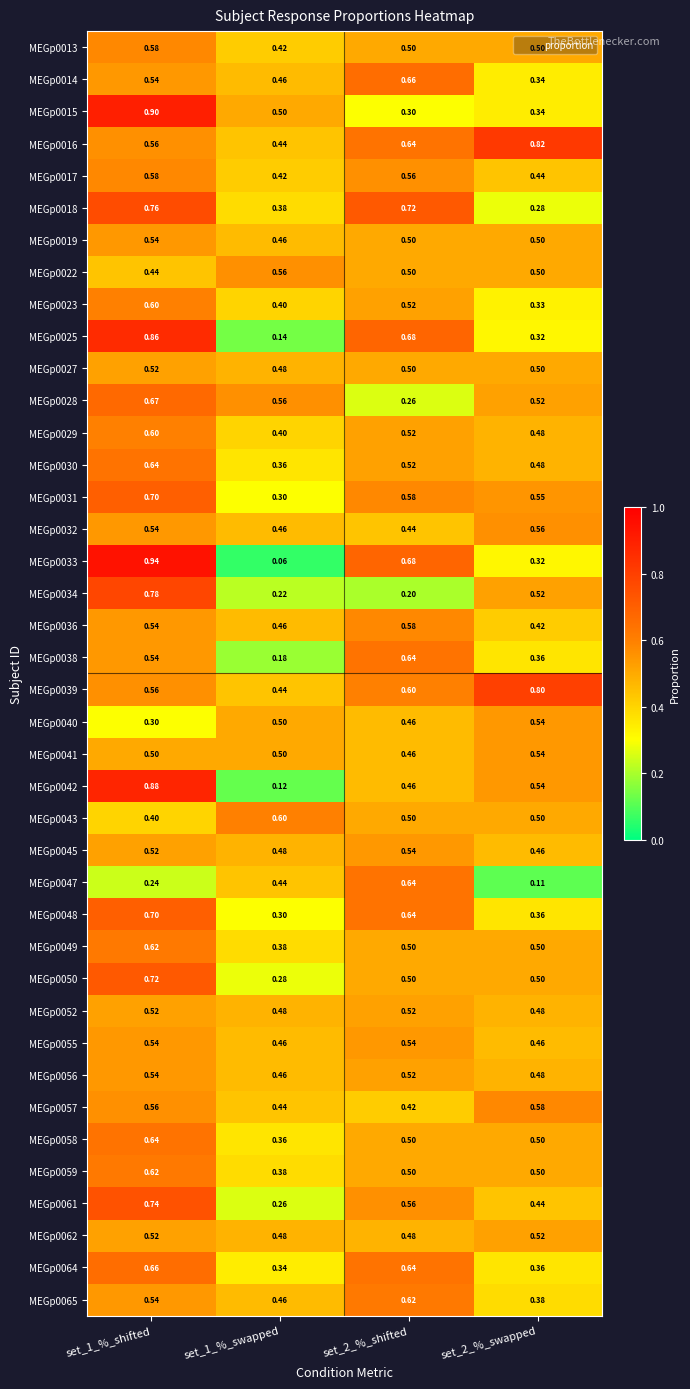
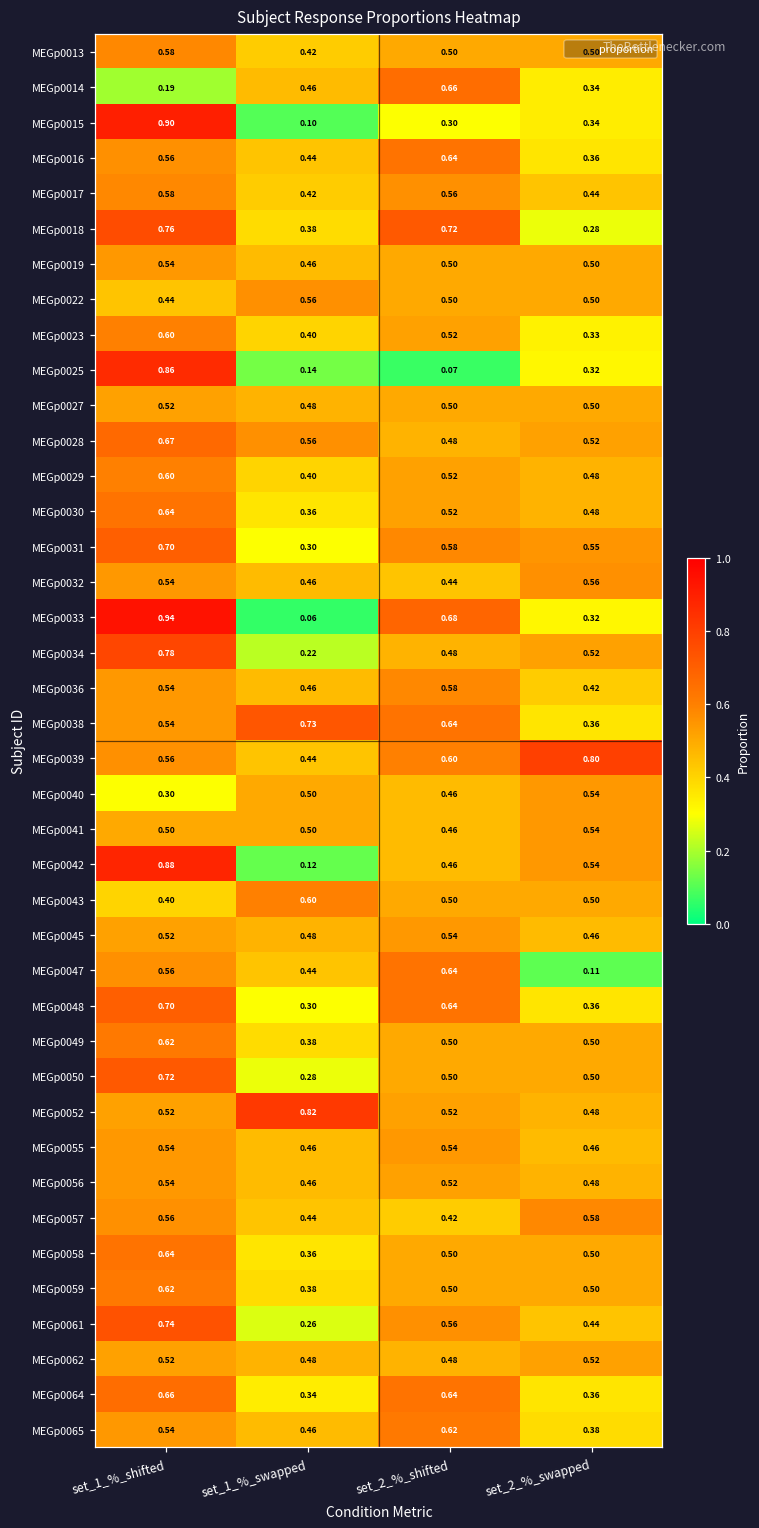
MEGp0014, set_1_%_shifted: 0.54 -> 0.19
MEGp0015, set_1_%_swapped: 0.50 -> 0.10
MEGp0016, set_2_%_swapped: 0.82 -> 0.36
MEGp0025, set_2_%_shifted: 0.68 -> 0.07
MEGp0028, set_2_%_shifted: 0.26 -> 0.48
MEGp0034, set_2_%_shifted: 0.20 -> 0.48
MEGp0038, set_1_%_swapped: 0.18 -> 0.73
MEGp0047, set_1_%_shifted: 0.24 -> 0.56
MEGp0052, set_1_%_swapped: 0.48 -> 0.82
